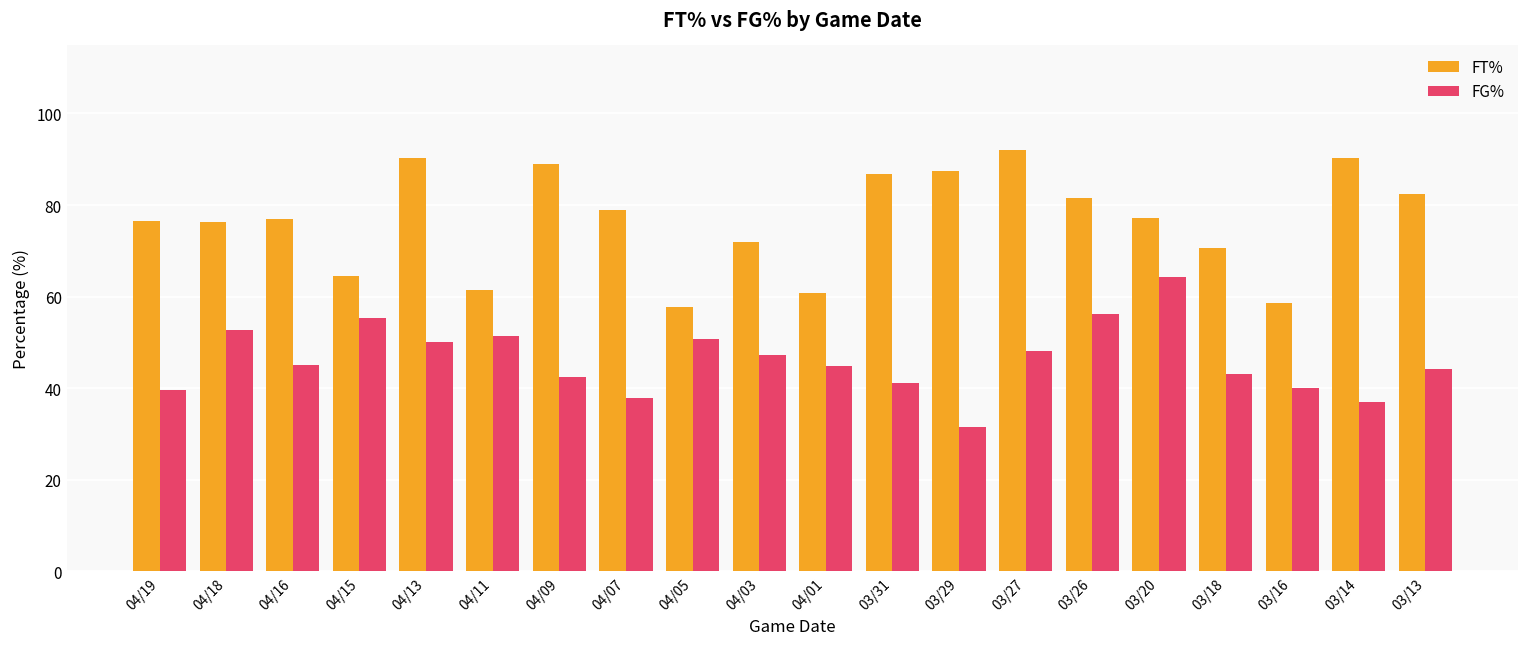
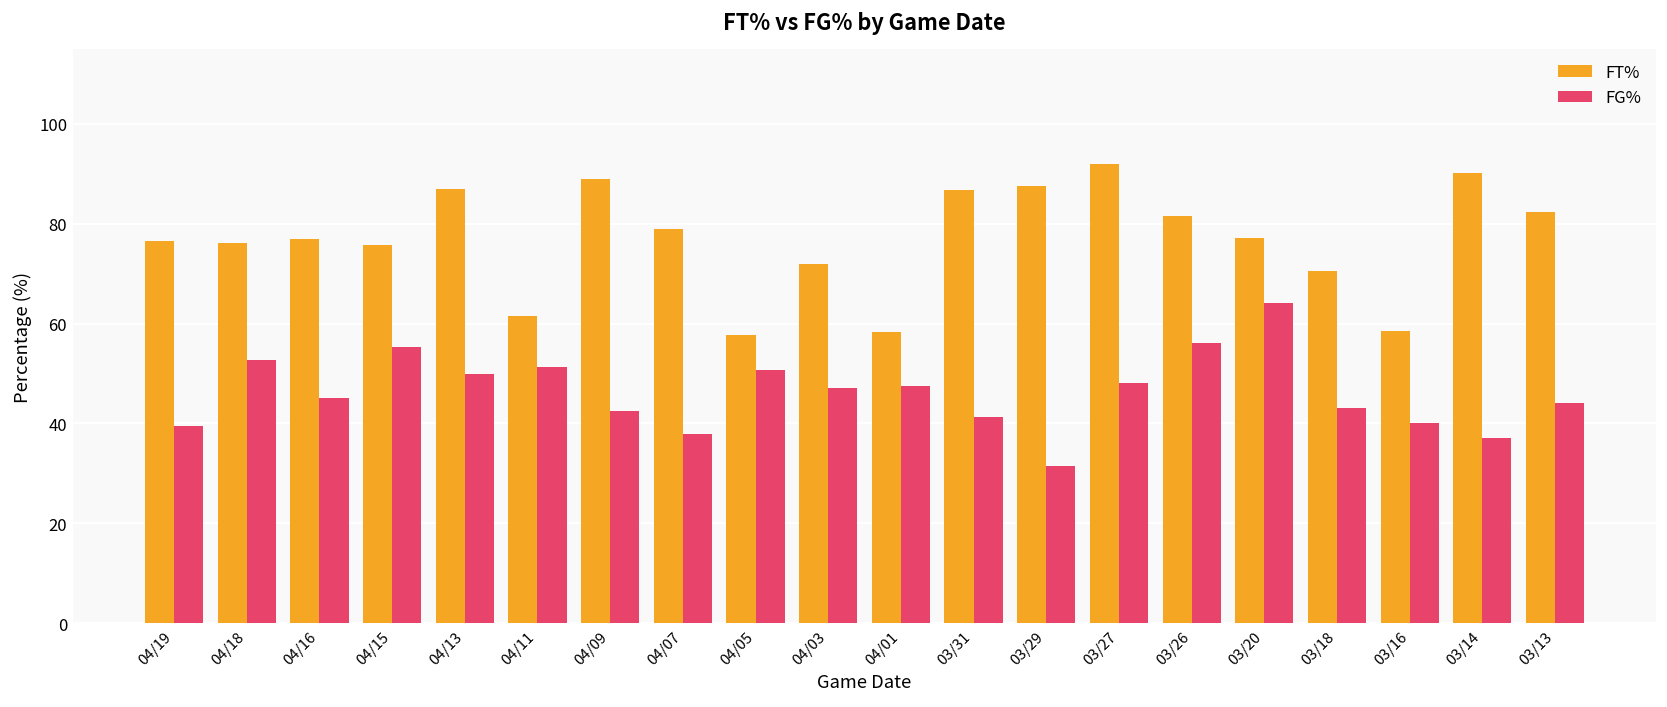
FT%, 04/15: 64 -> 76
FT%, 04/13: 90 -> 87
FT%, 04/01: 61 -> 58
FG%, 04/01: 45 -> 48
